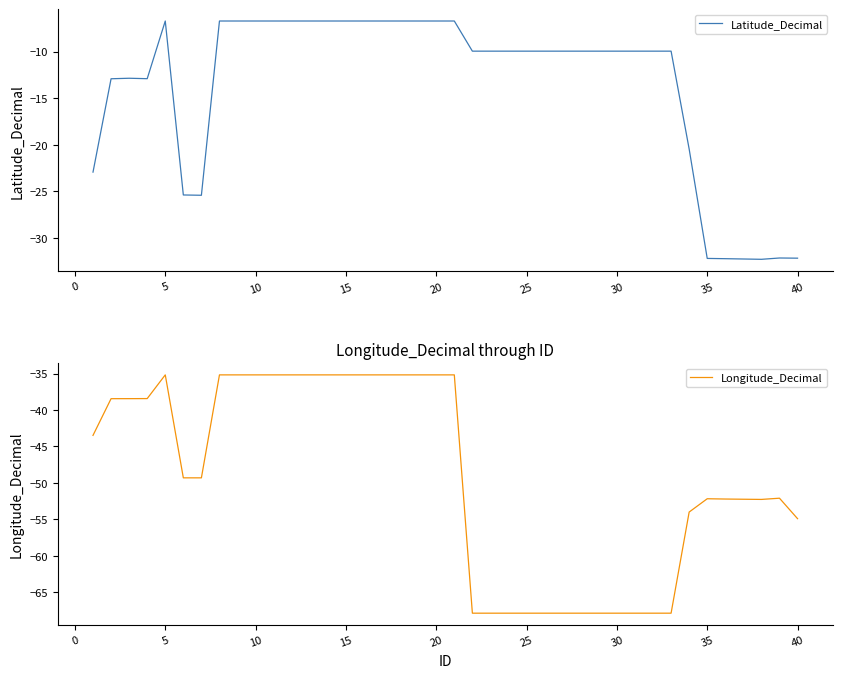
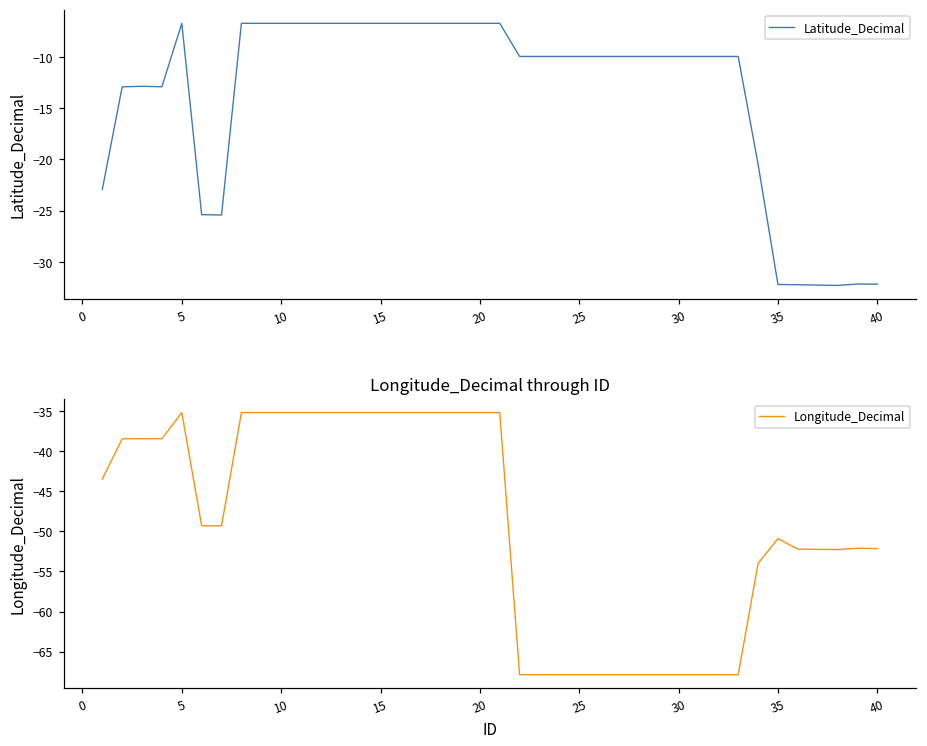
Longitude_Decimal through ID, 35: -52 -> -51
Longitude_Decimal through ID, 40: -55 -> -52
